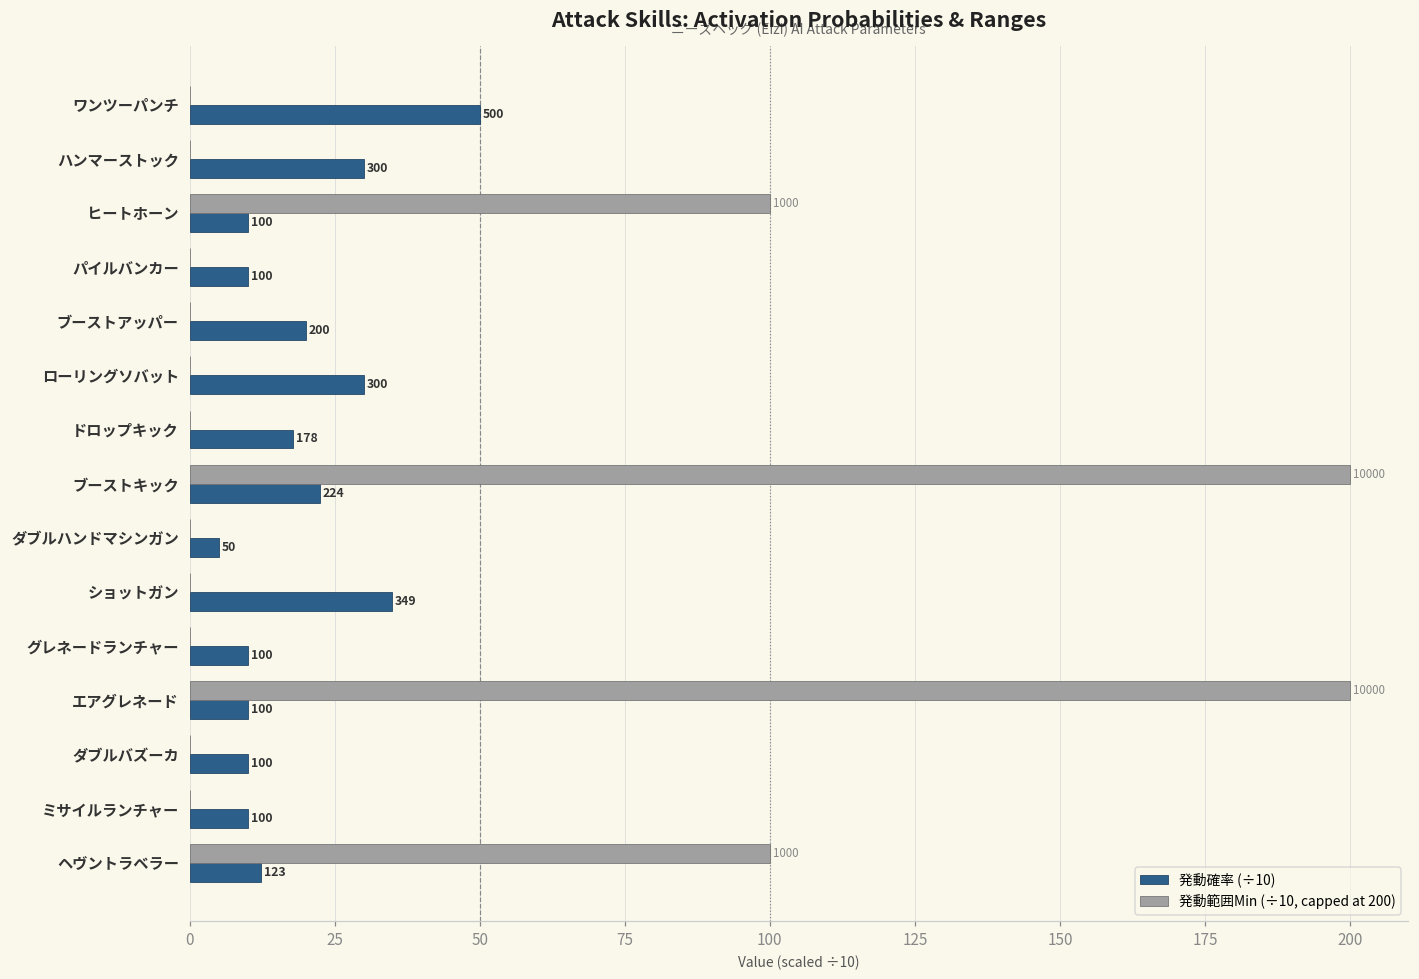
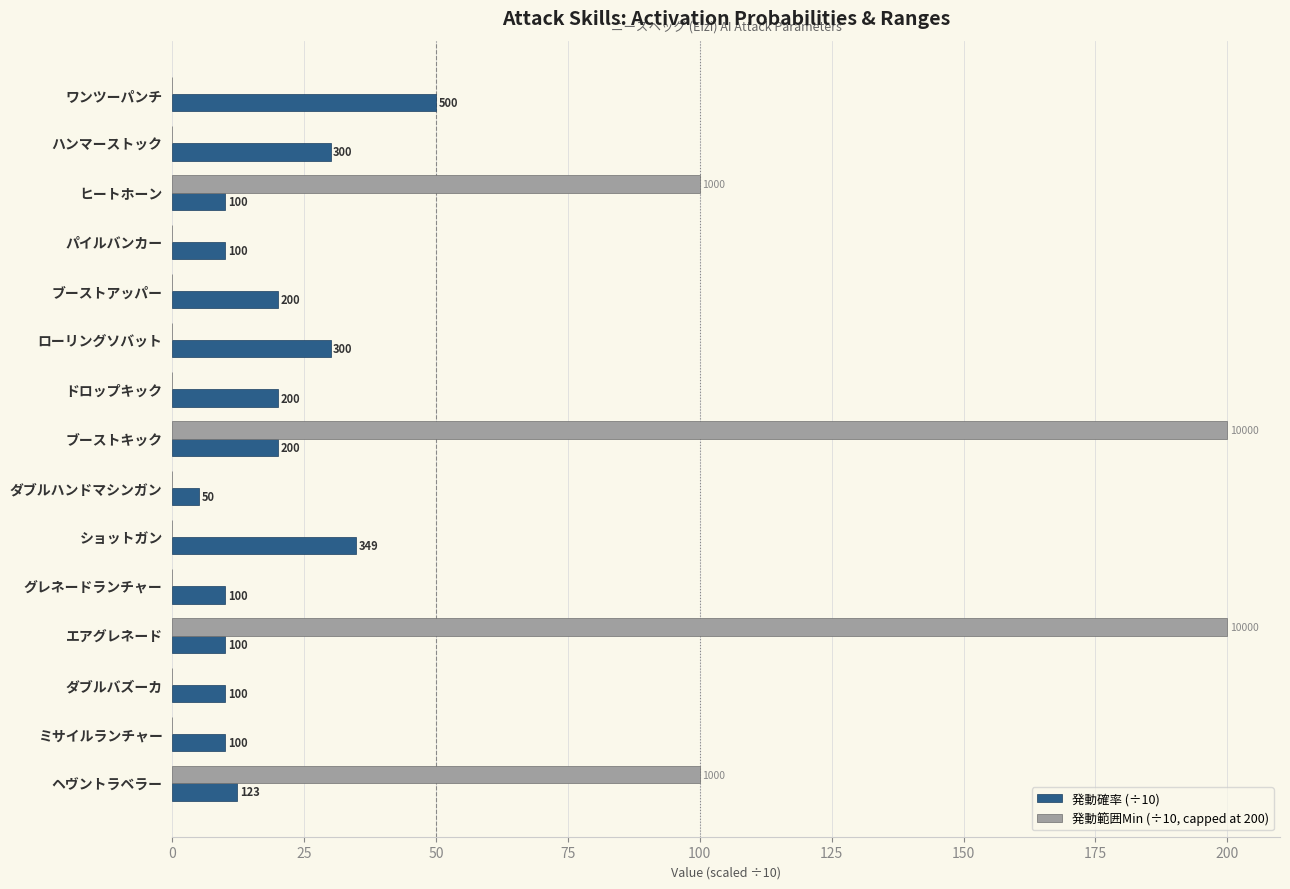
発動確率 (÷10), ドロップキック: 178 -> 200
発動確率 (÷10), ブーストキック: 224 -> 200
